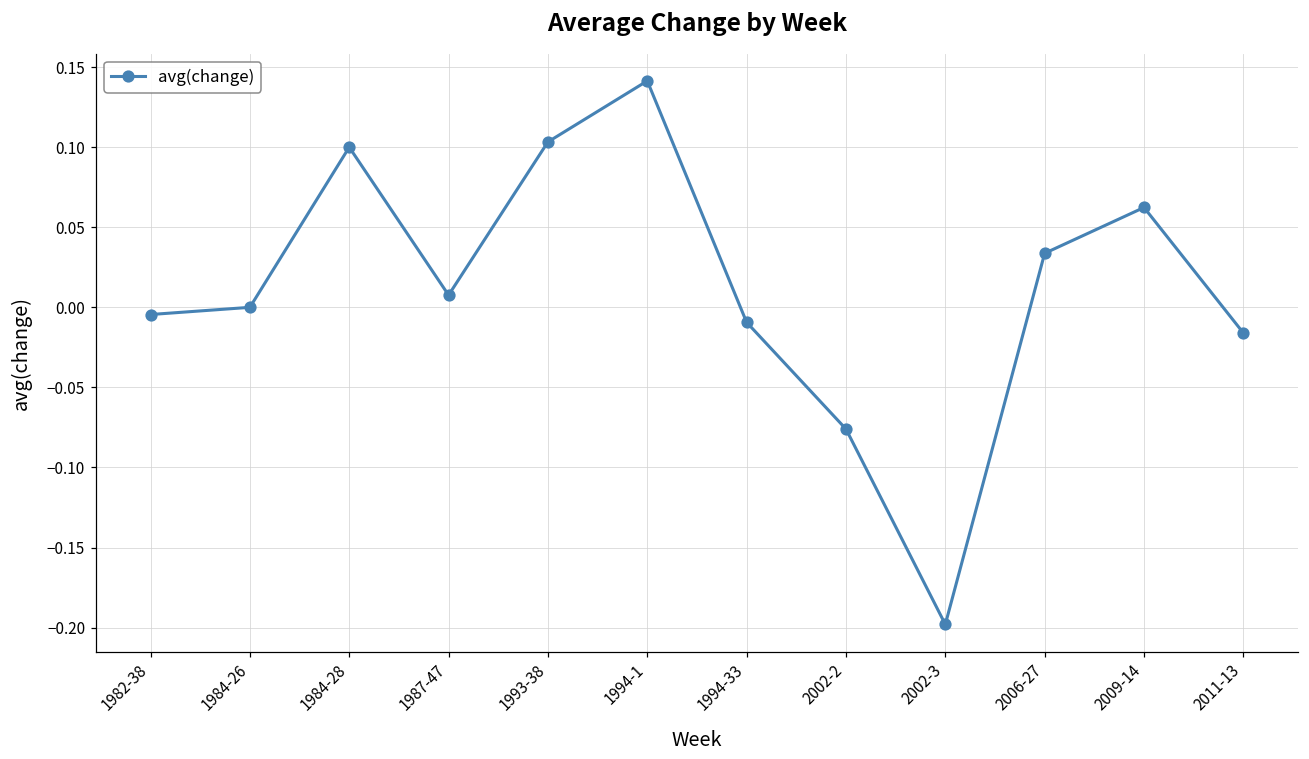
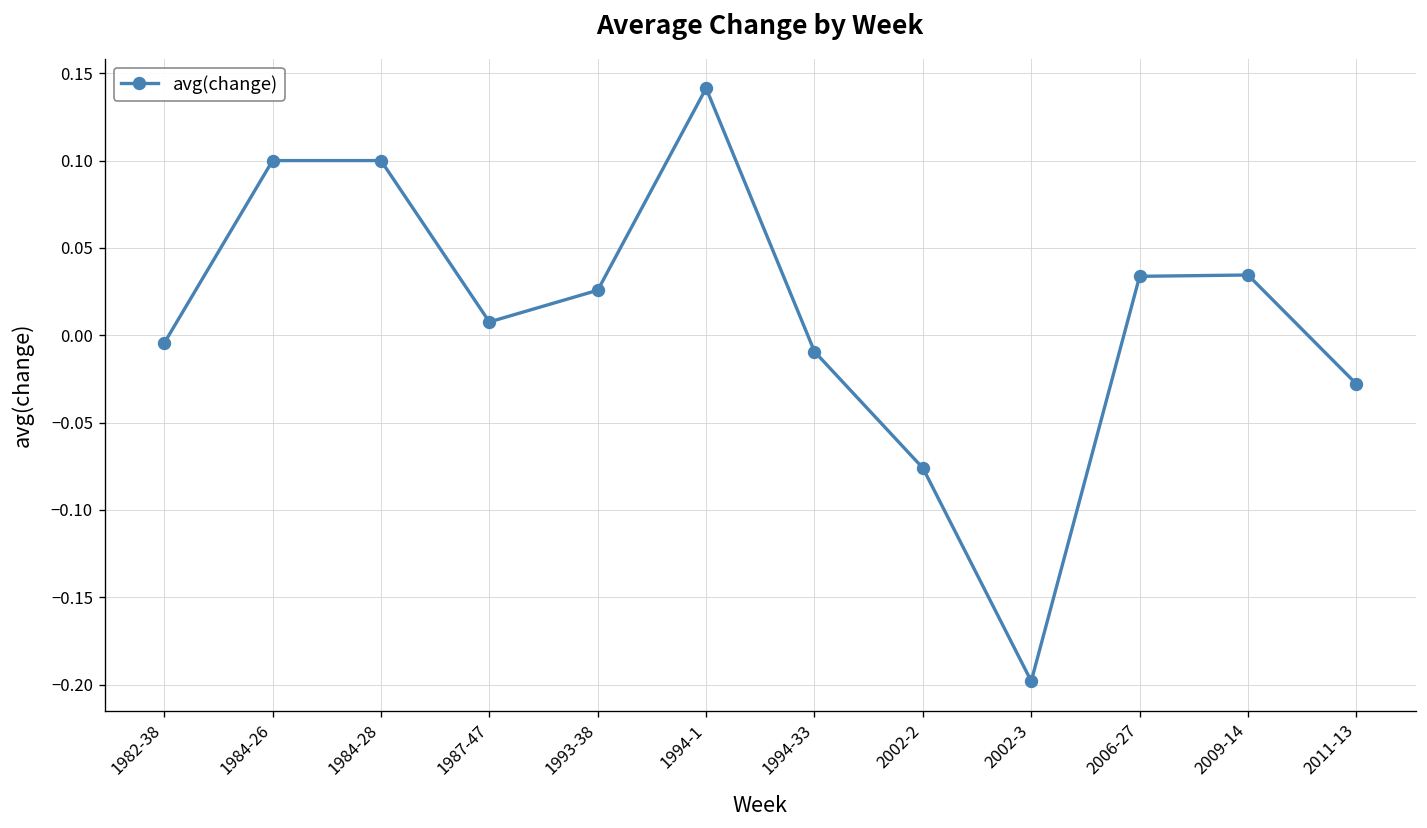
1984-26: 0.0 -> 0.1
1993-38: 0.103 -> 0.026
2009-14: 0.062 -> 0.035
2011-13: -0.016 -> -0.028
